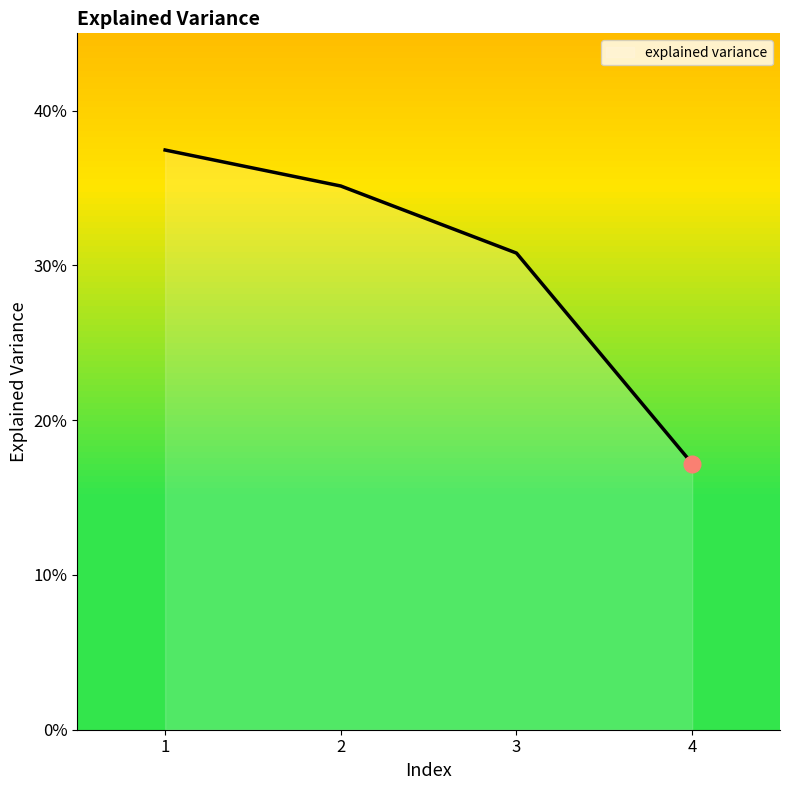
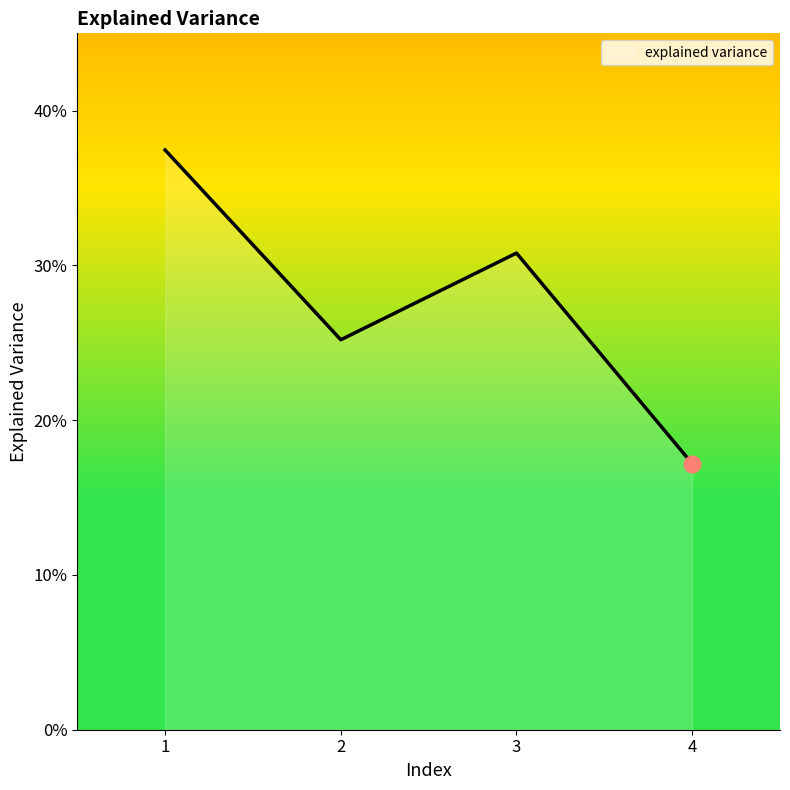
explained variance, 2: 35.1% -> 25.2%
